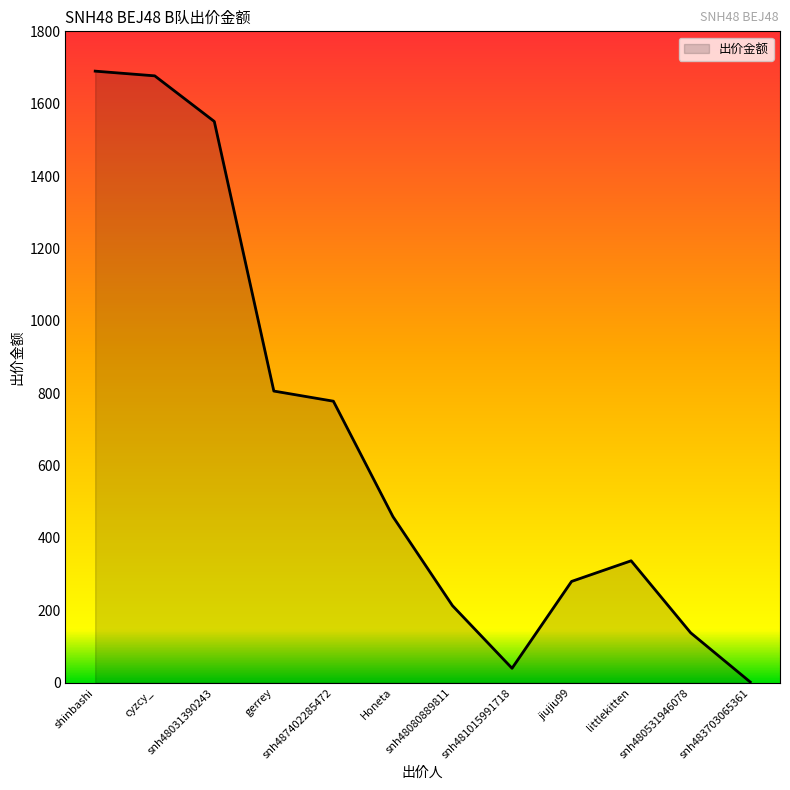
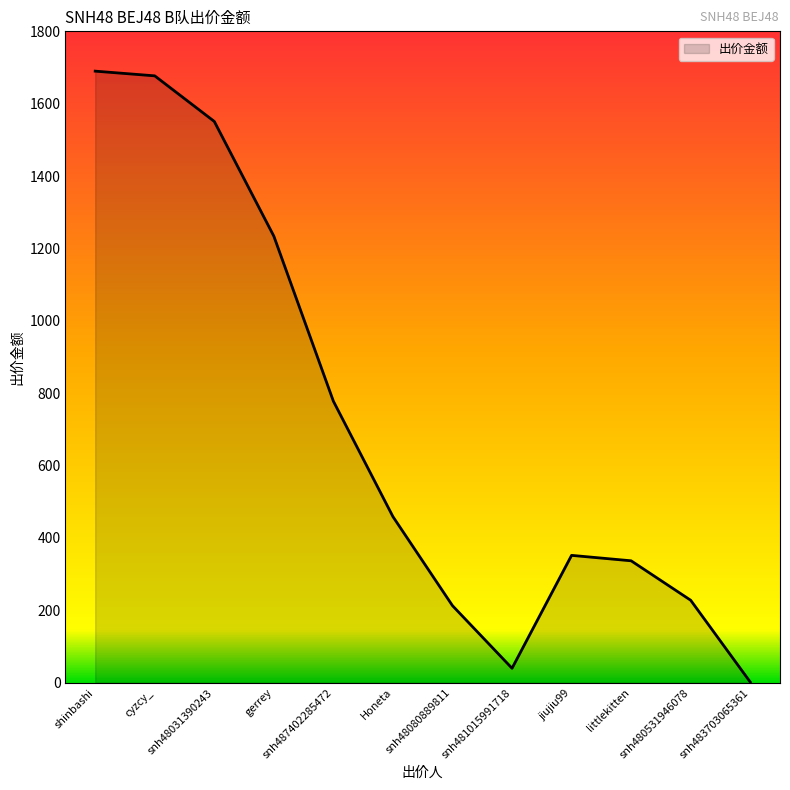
gerrey: 810 -> 1230
jiujiu99: 280 -> 350
snh480531946078: 140 -> 230
